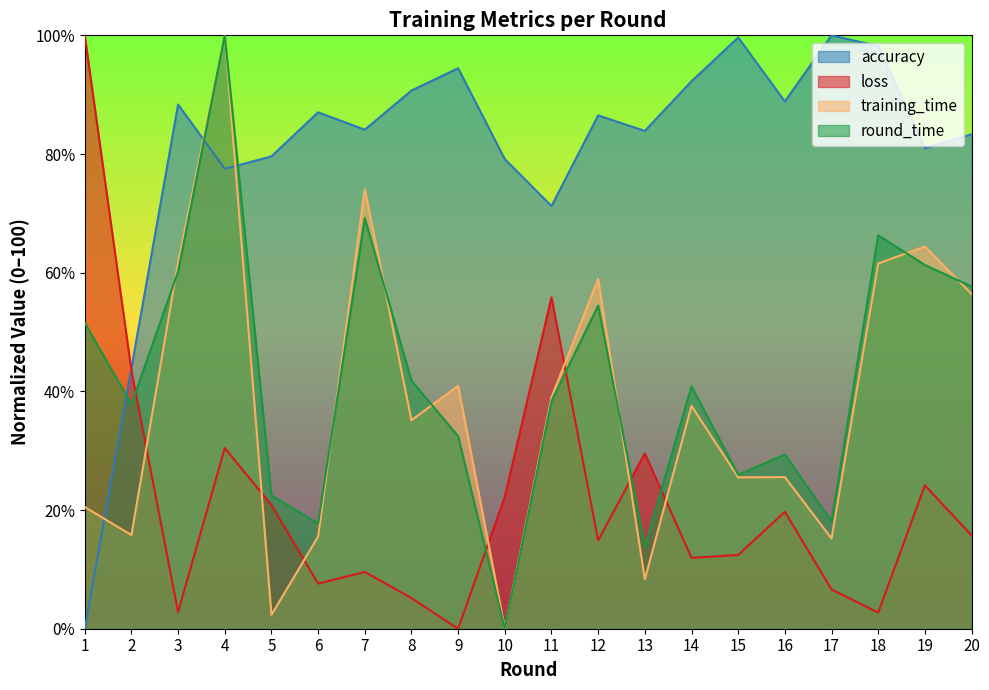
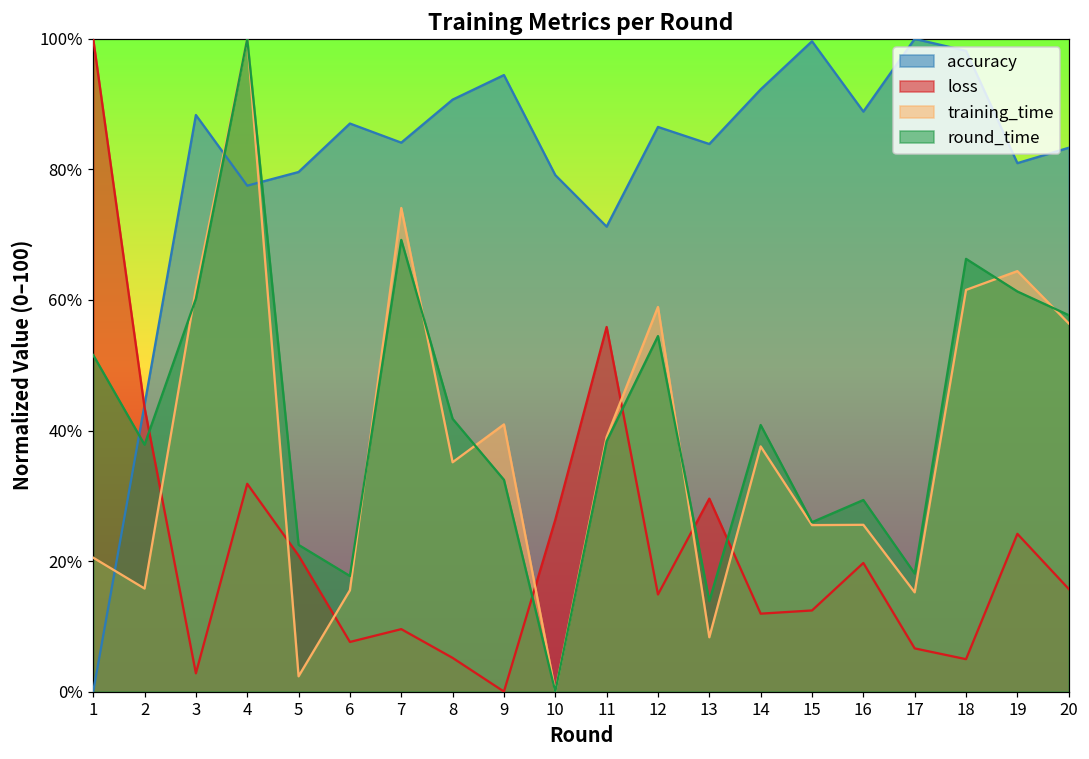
loss, 4: 30% -> 32%
loss, 10: 22% -> 26%
loss, 18: 3% -> 5%
